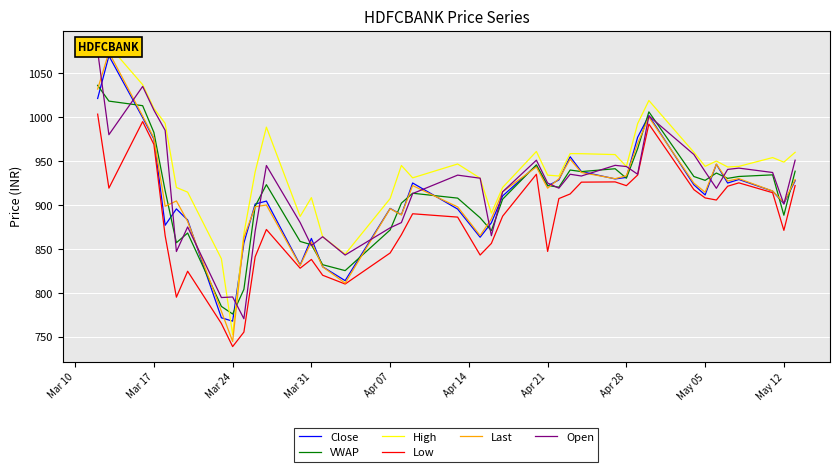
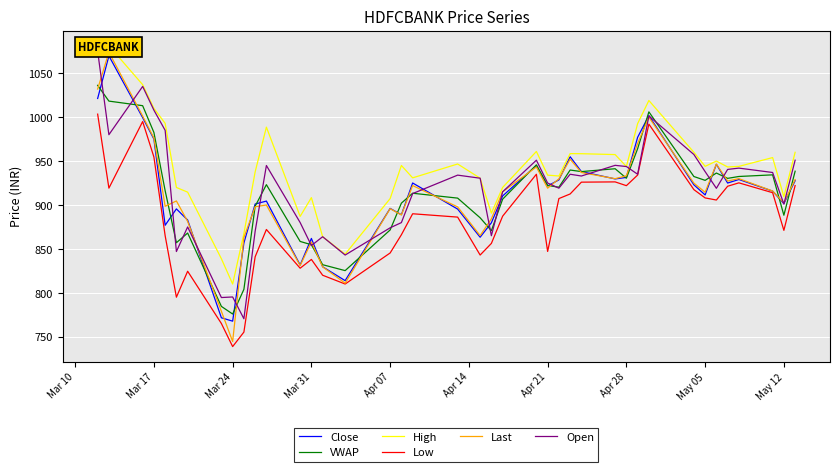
Low, Mar 17: 970 -> 950
High, Mar 24: 750 -> 810
High, May 12: 950 -> 910
